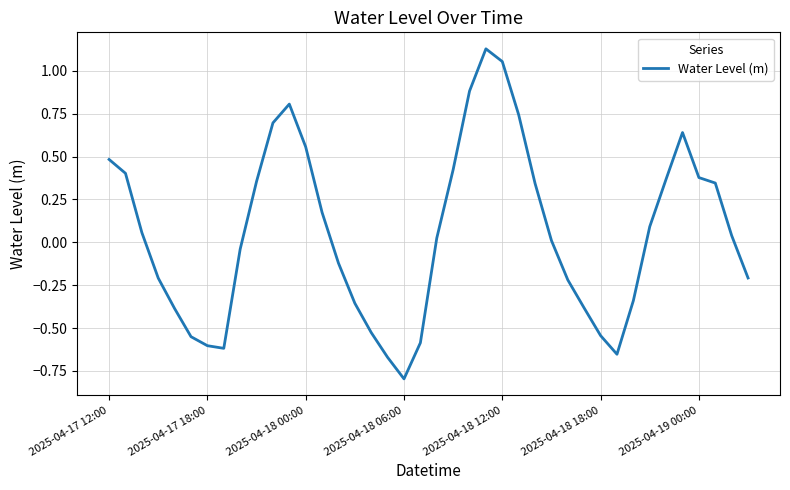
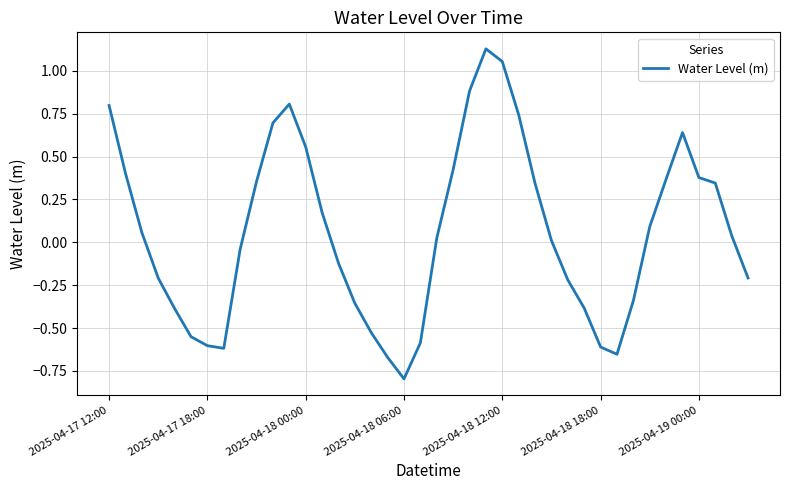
2025-04-17 12:00: 0.48 -> 0.80
2025-04-18 18:00: -0.54 -> -0.61
